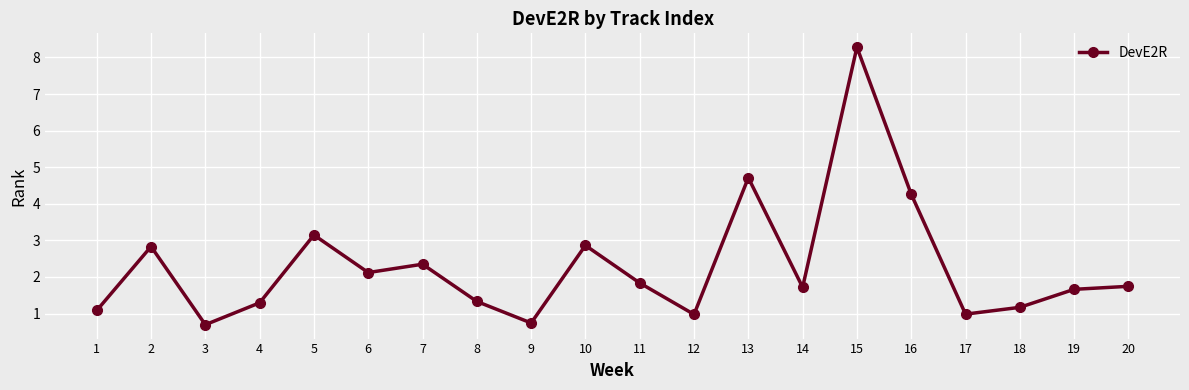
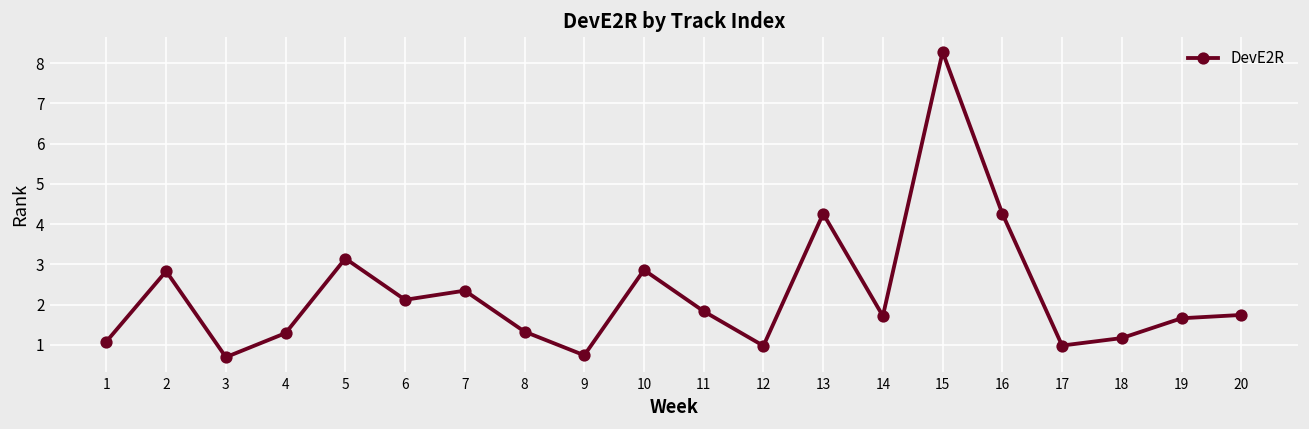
13: 4.7 -> 4.3
